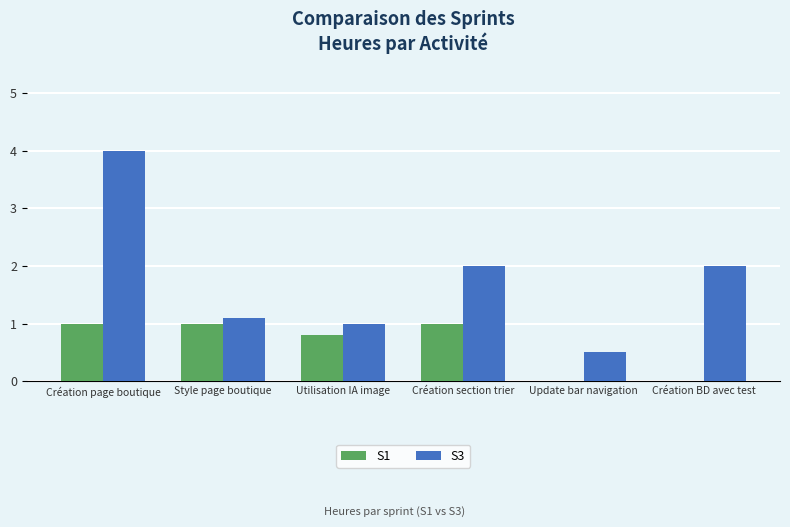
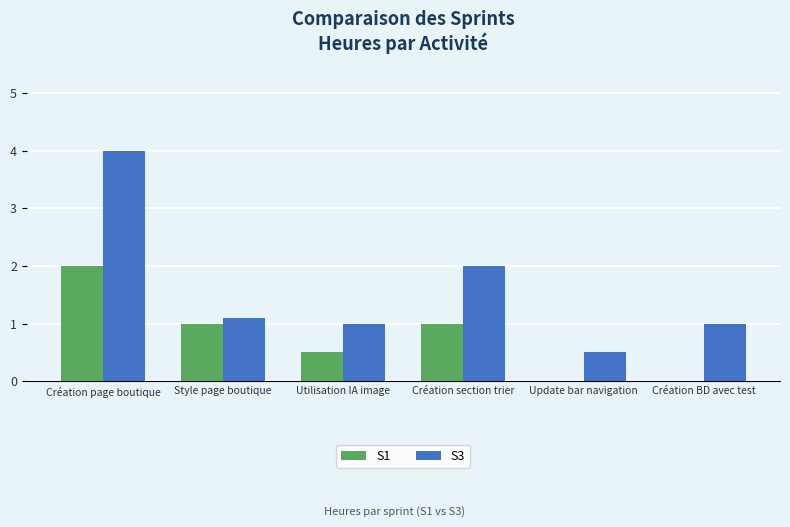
S1, Création page boutique: 1 -> 2
S1, Utilisation IA image: 0.8 -> 0.5
S3, Création BD avec test: 2 -> 1
